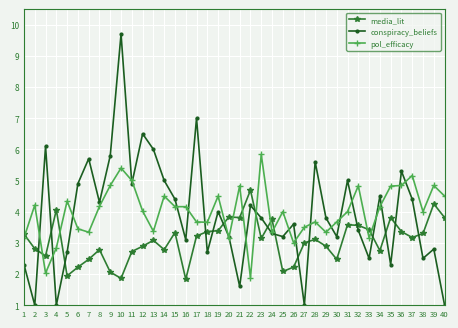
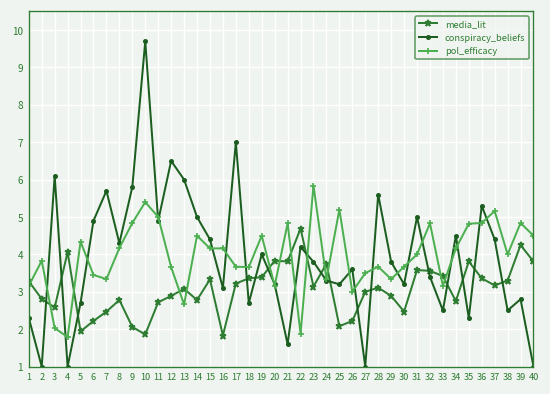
pol_efficacy, 2: 4.2 -> 3.8
pol_efficacy, 4: 2.8 -> 1.8
pol_efficacy, 12: 4.0 -> 3.7
pol_efficacy, 13: 3.4 -> 2.7
pol_efficacy, 25: 4.0 -> 5.2
